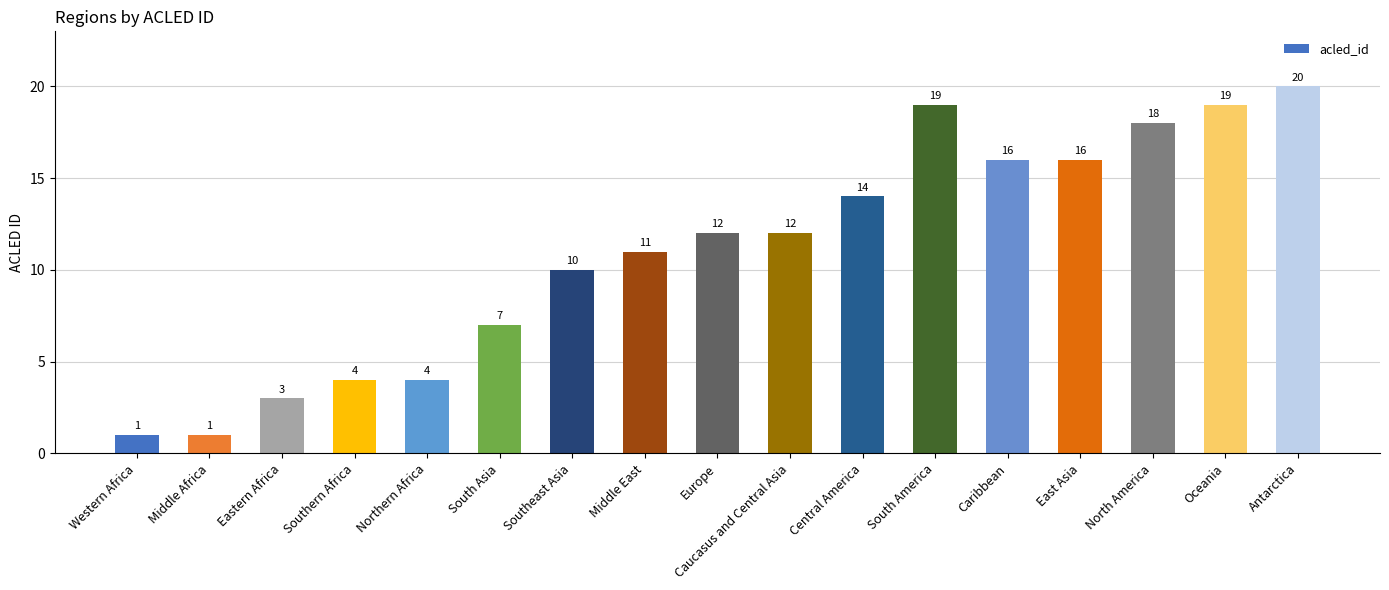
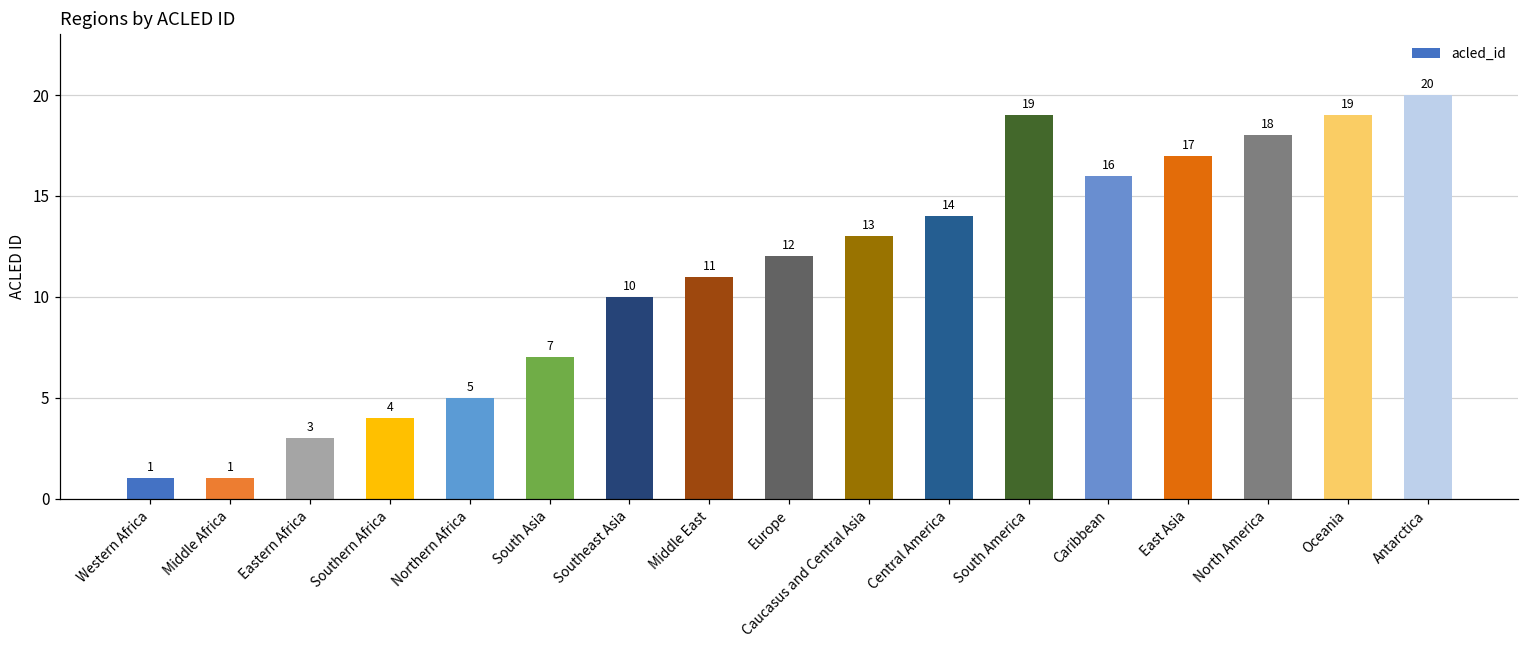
Northern Africa: 4 -> 5
Caucasus and Central Asia: 12 -> 13
East Asia: 16 -> 17
